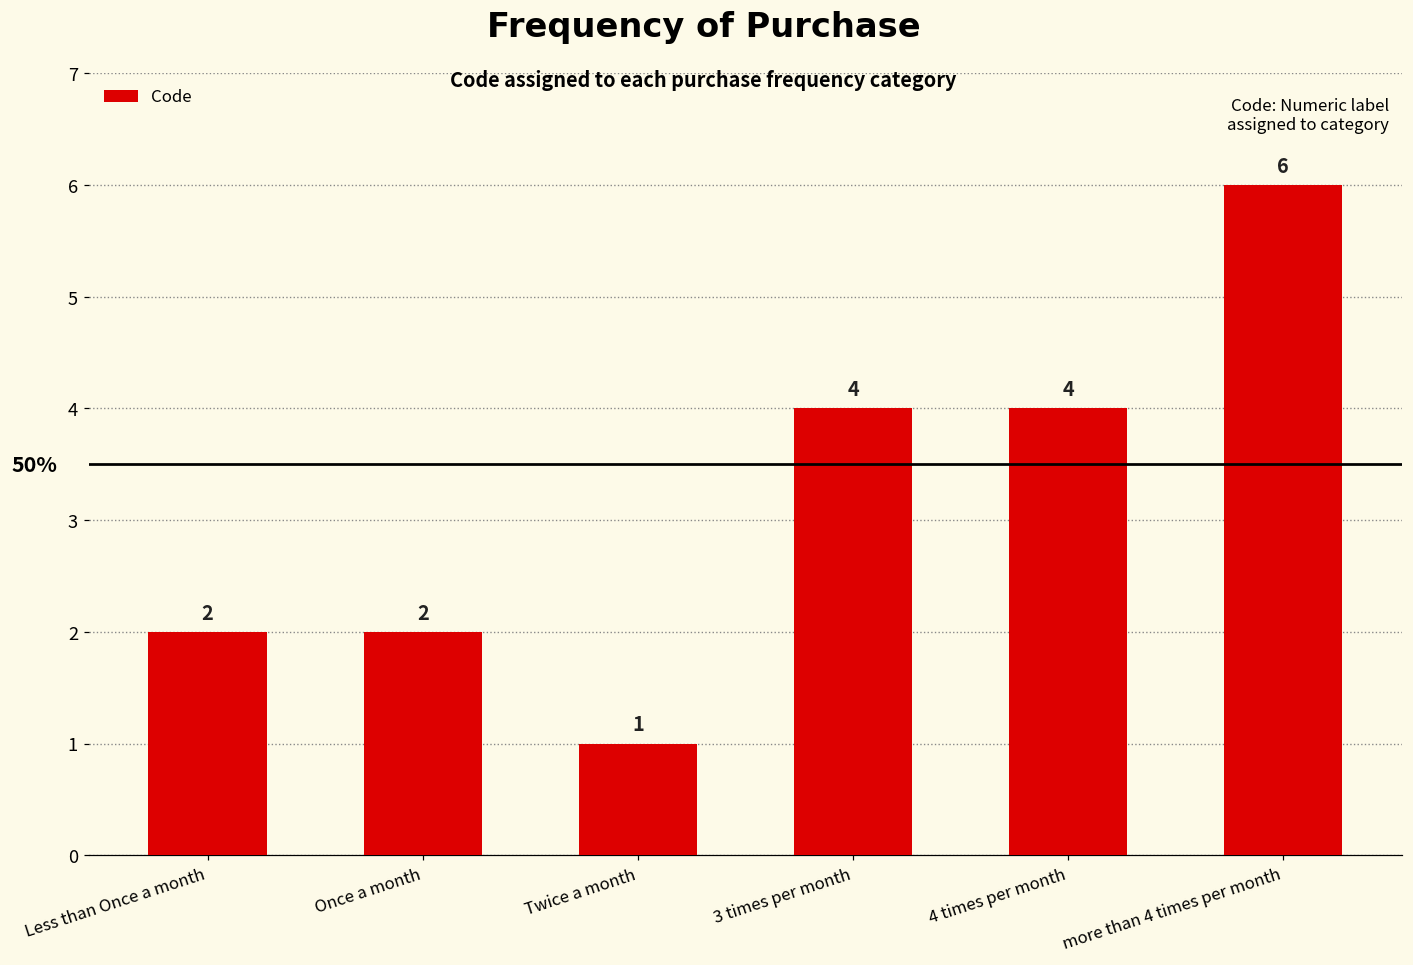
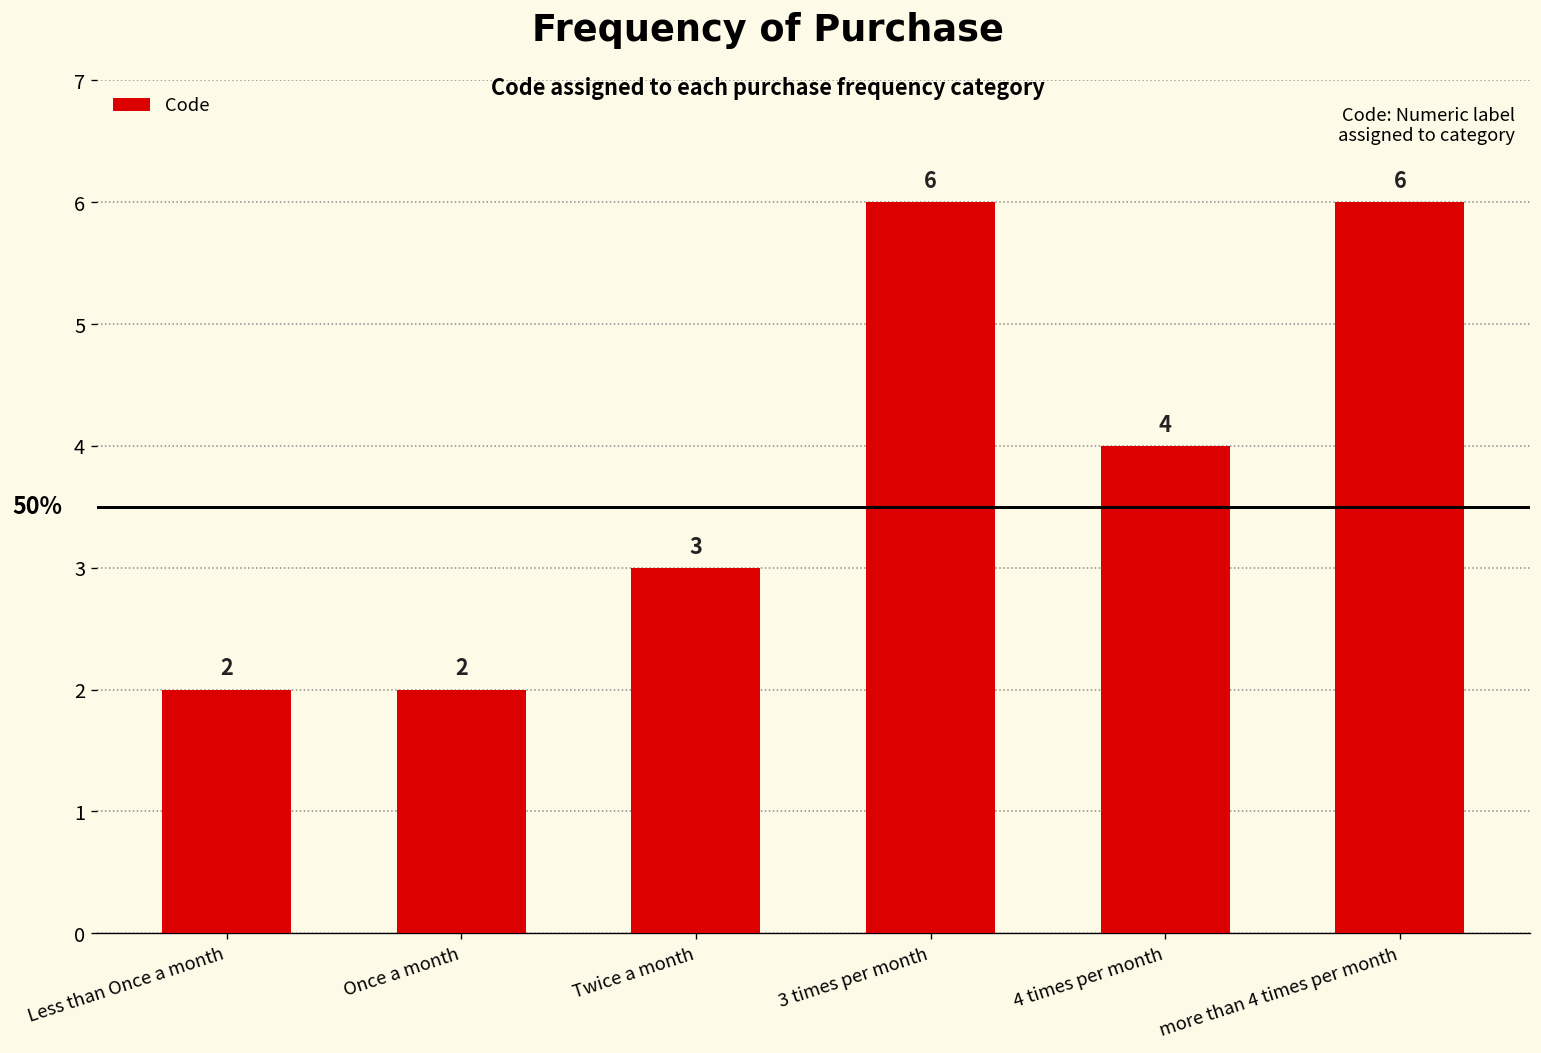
Twice a month: 1 -> 3
3 times per month: 4 -> 6
